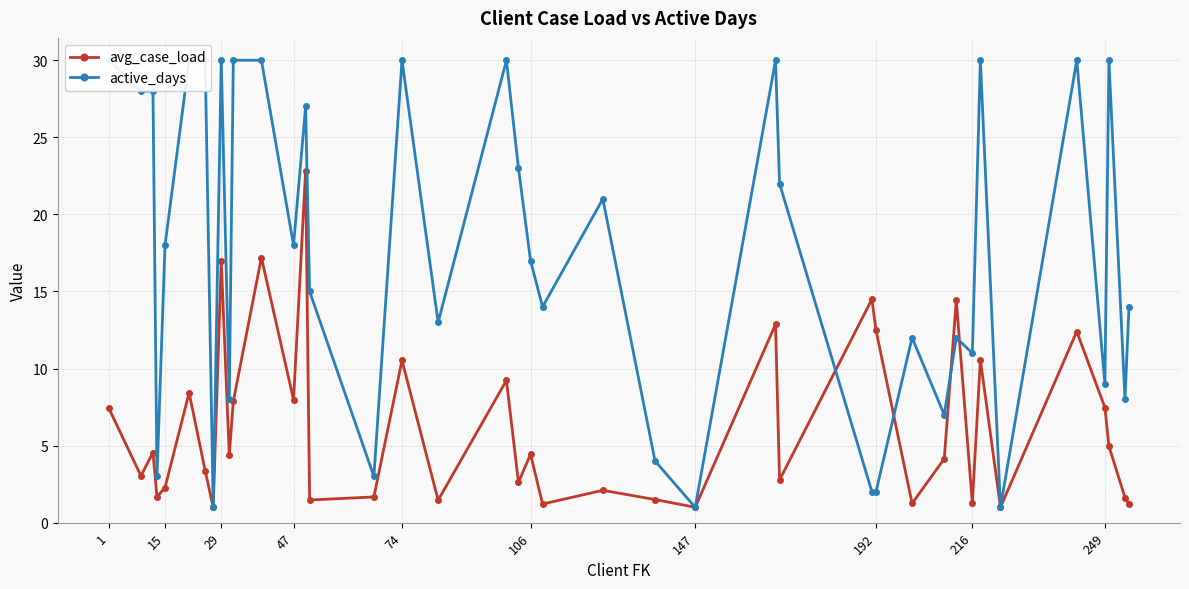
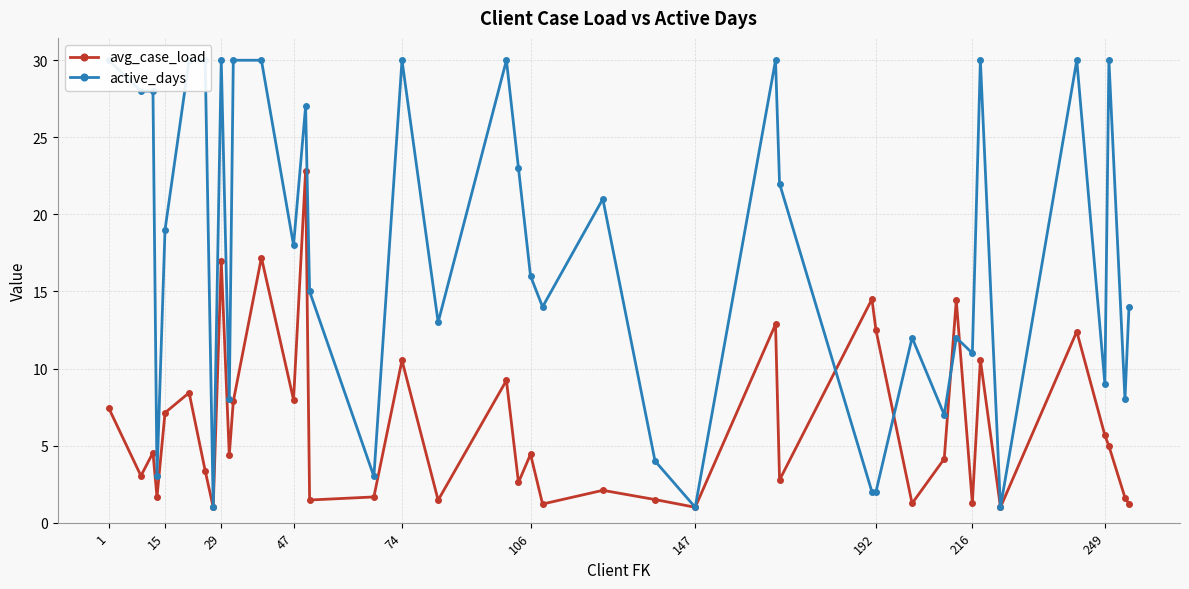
avg_case_load, 15: 2.3 -> 7.1
active_days, 15: 18 -> 19
active_days, 106: 17 -> 16
avg_case_load, 249: 7.5 -> 5.7
